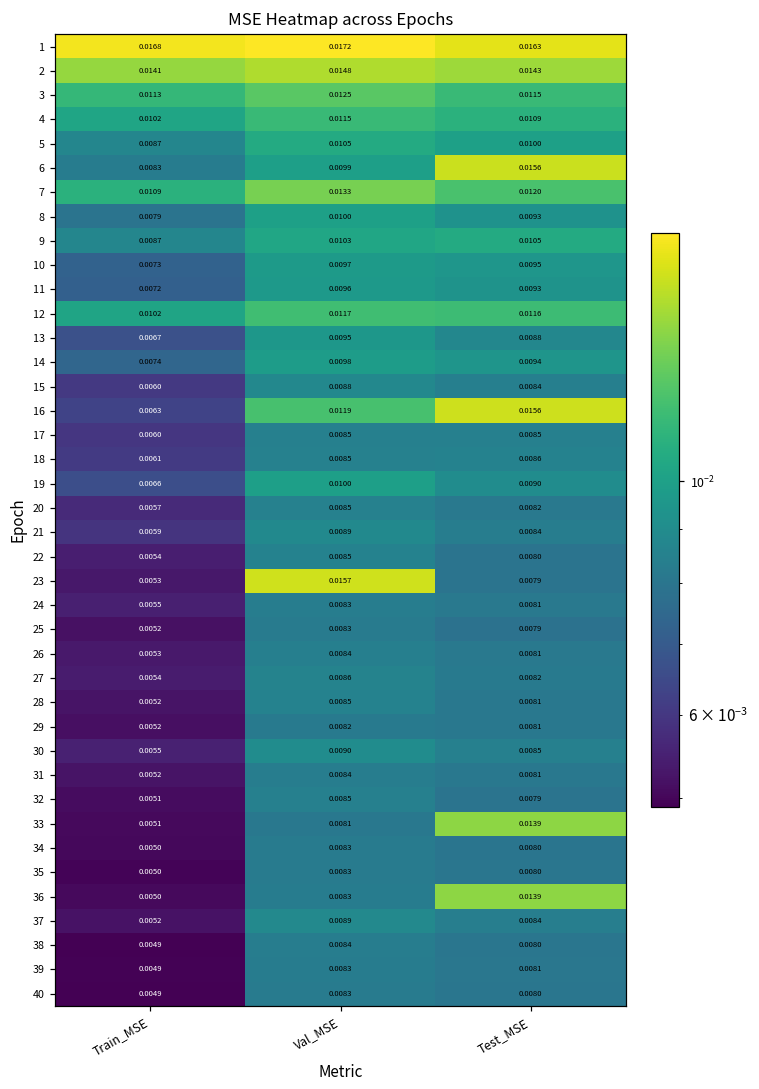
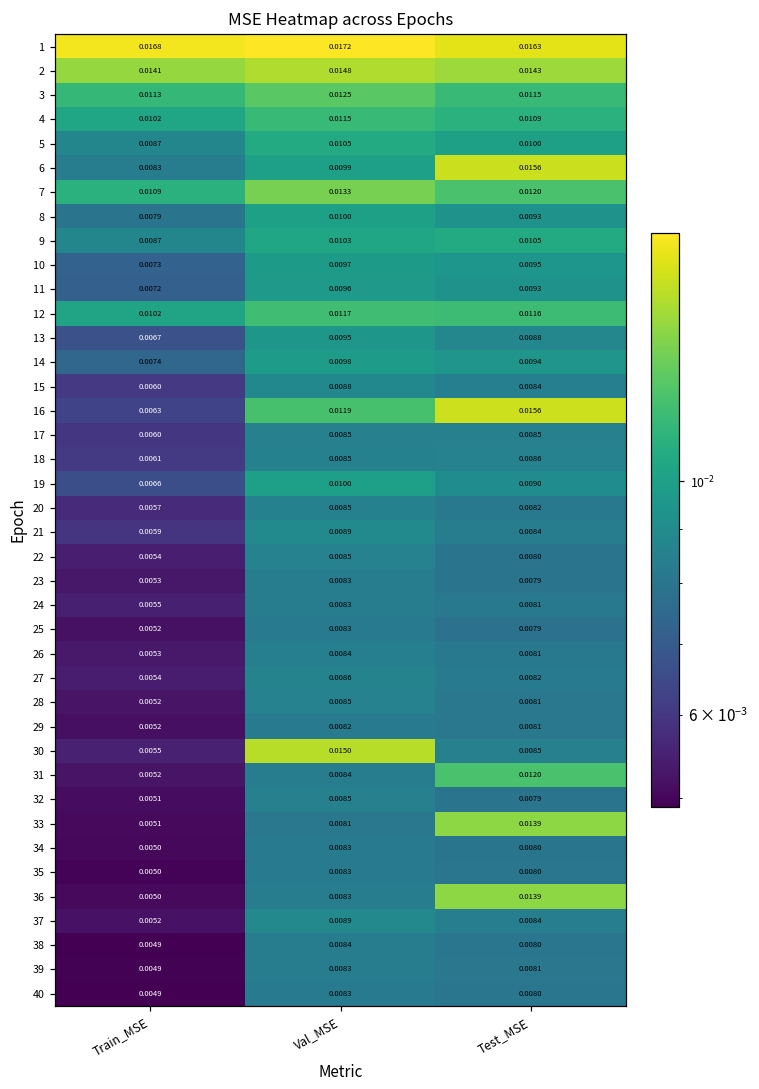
23, Val_MSE: 0.0157 -> 0.0083
30, Val_MSE: 0.0090 -> 0.0150
31, Test_MSE: 0.0081 -> 0.0120
